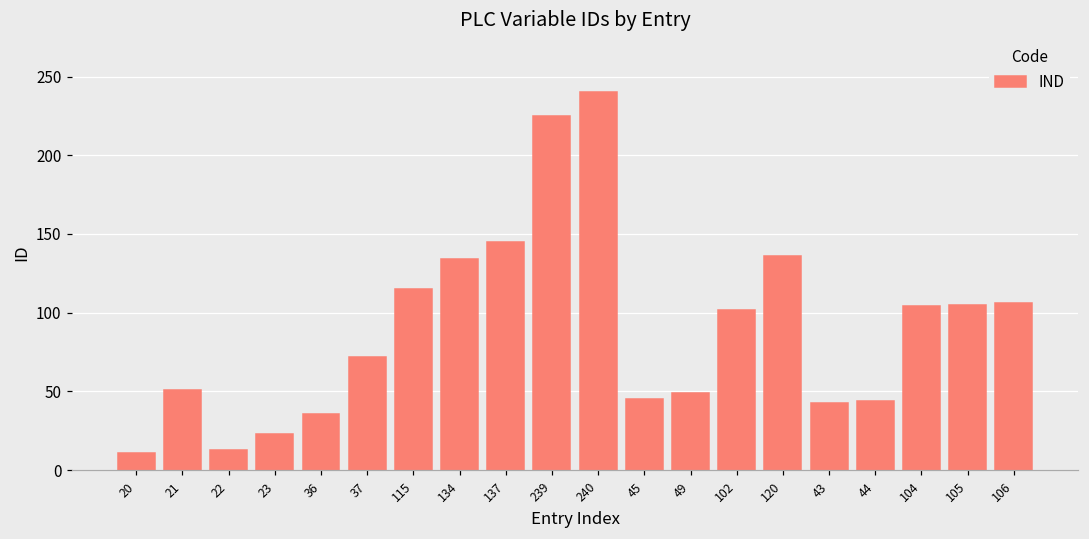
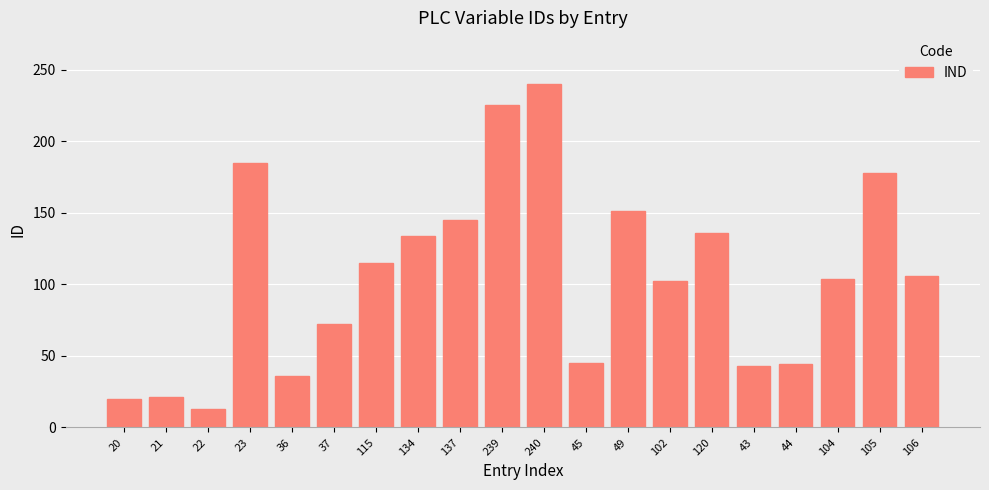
20: 11 -> 20
21: 51 -> 21
23: 23 -> 185
49: 49 -> 151
105: 105 -> 178
